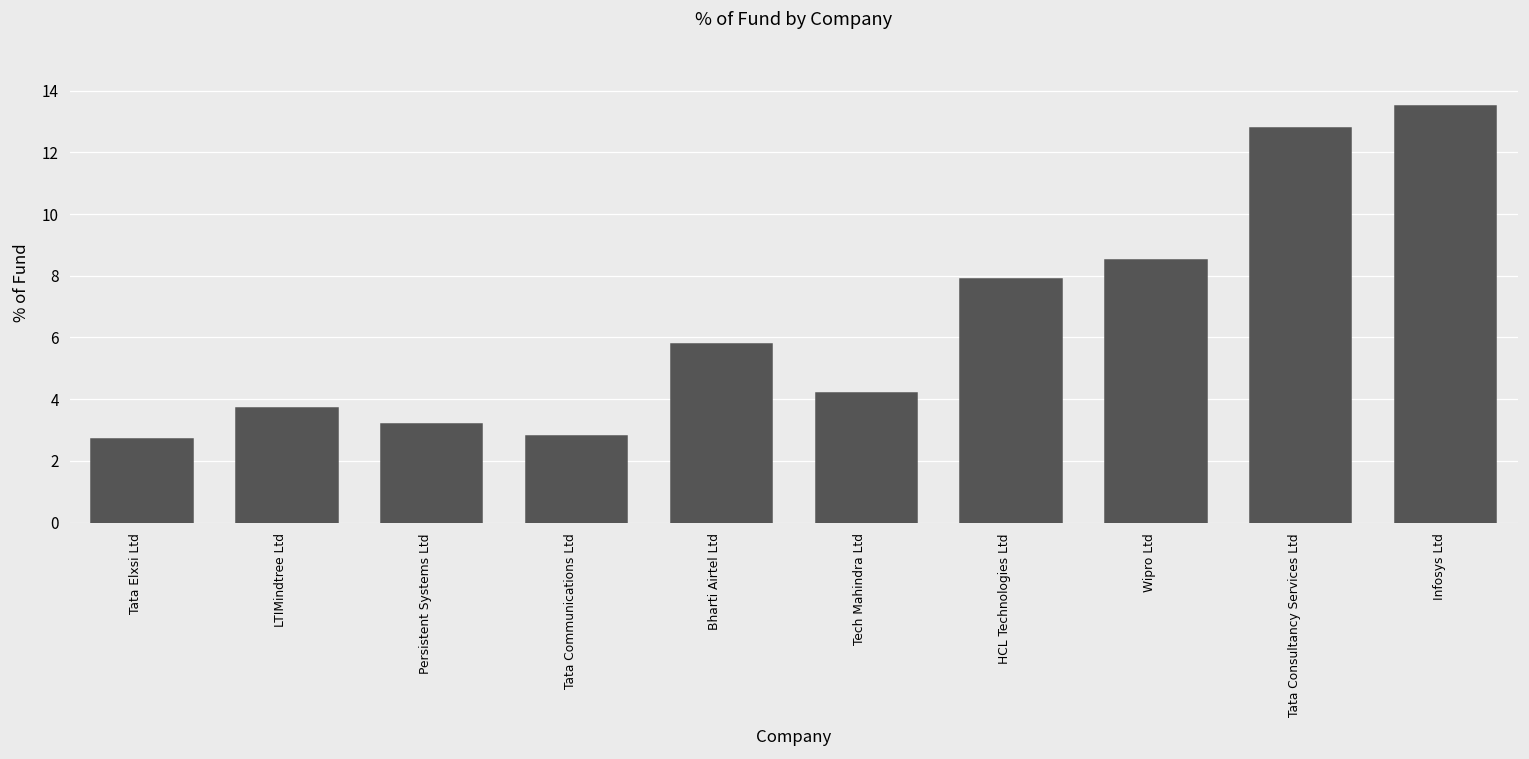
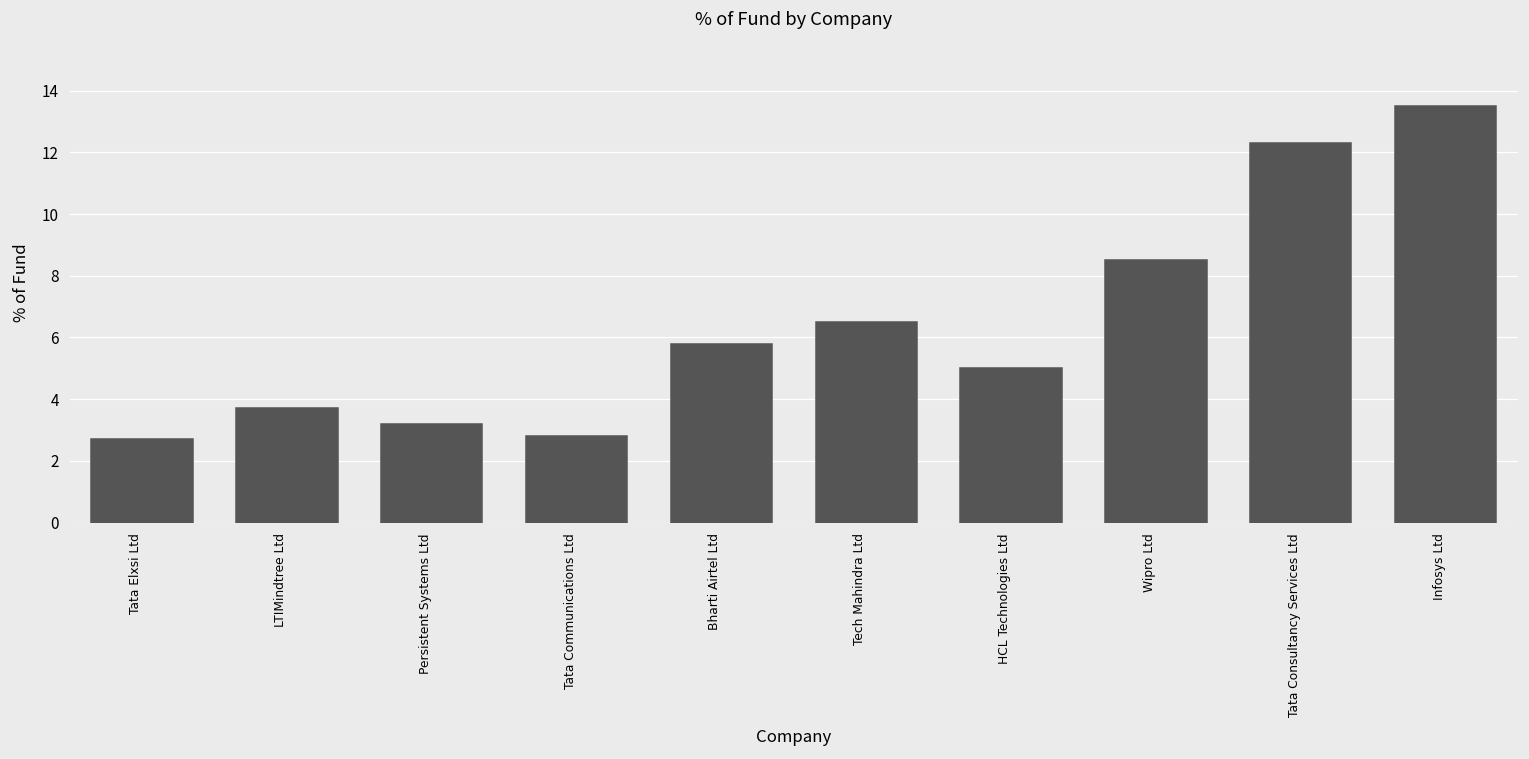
Tech Mahindra Ltd: 4.2 -> 6.5
HCL Technologies Ltd: 7.9 -> 5.0
Tata Consultancy Services Ltd: 12.8 -> 12.3
